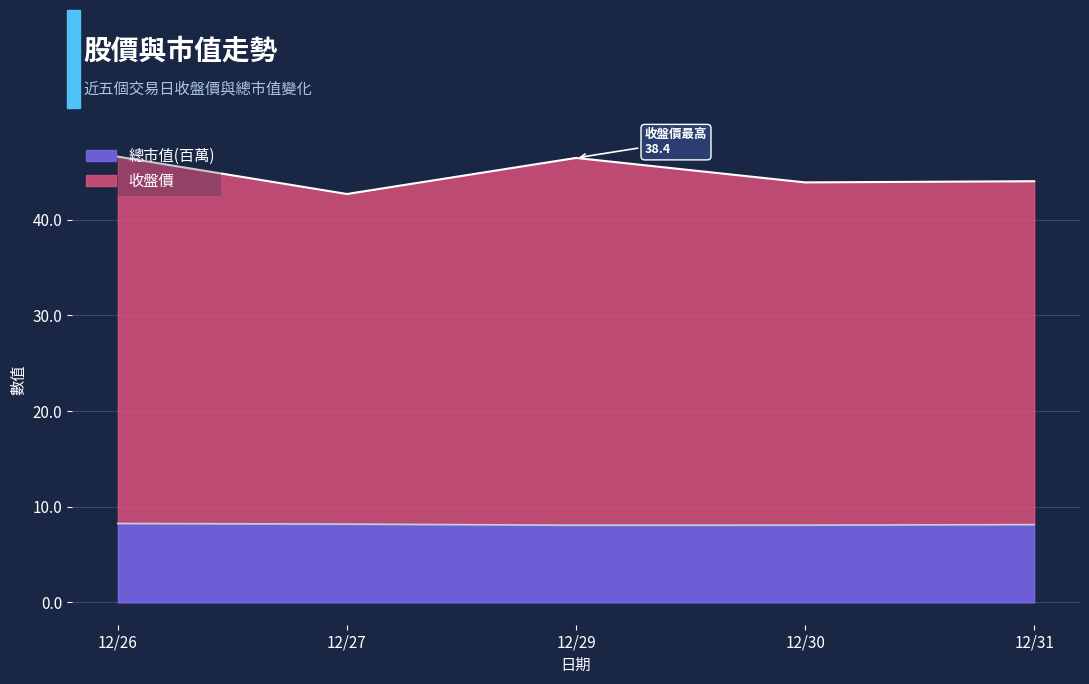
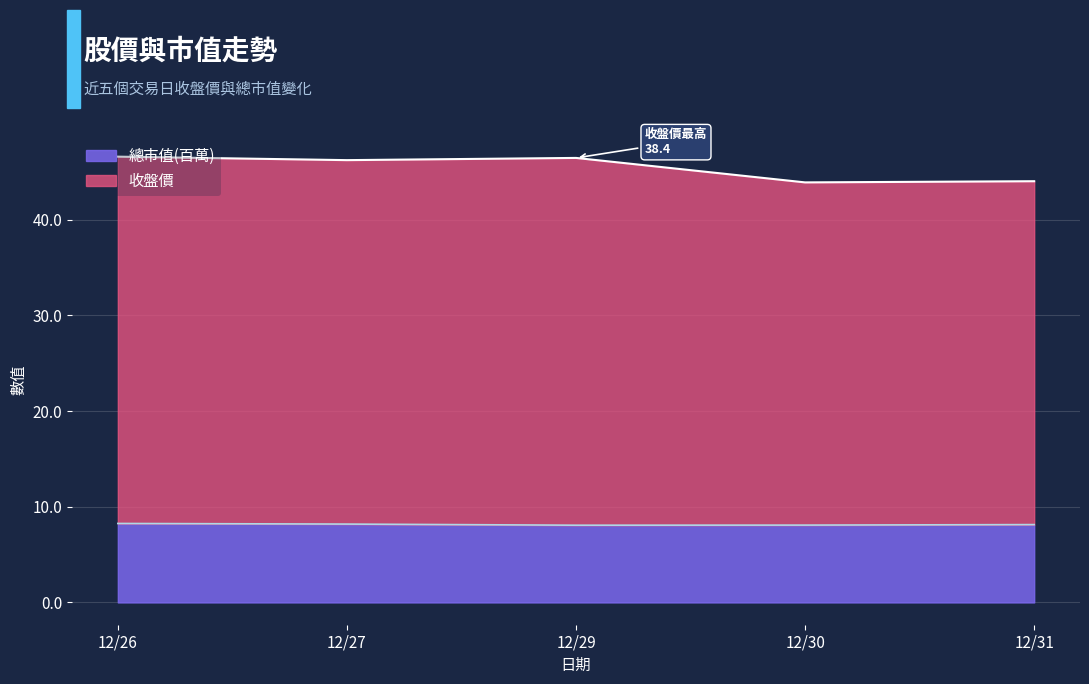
收盤價, 12/27: 35 -> 38
